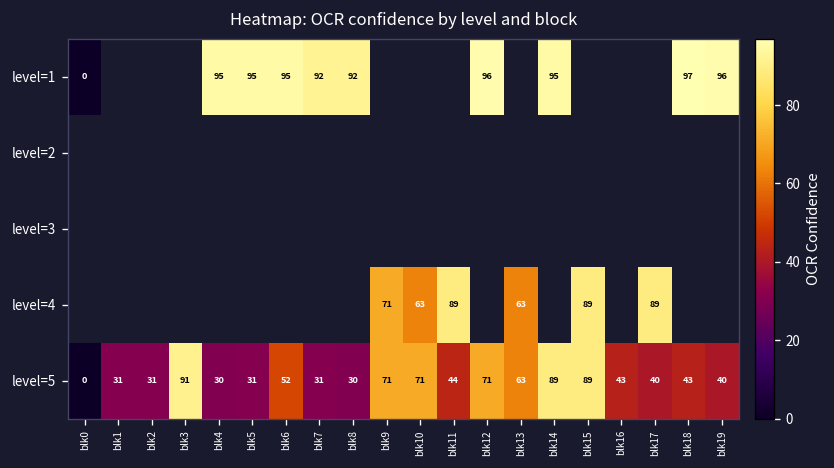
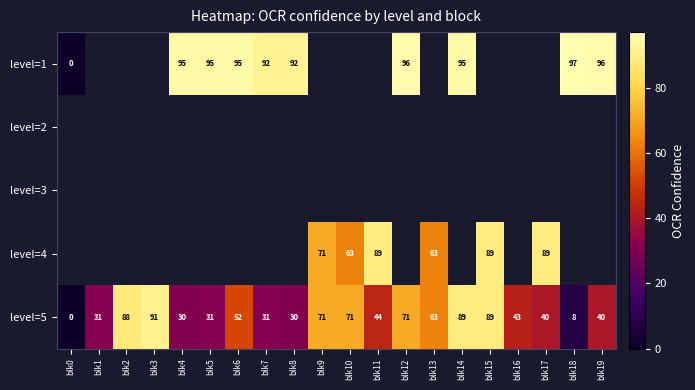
level=5, blk2: 31 -> 88
level=5, blk18: 43 -> 8
